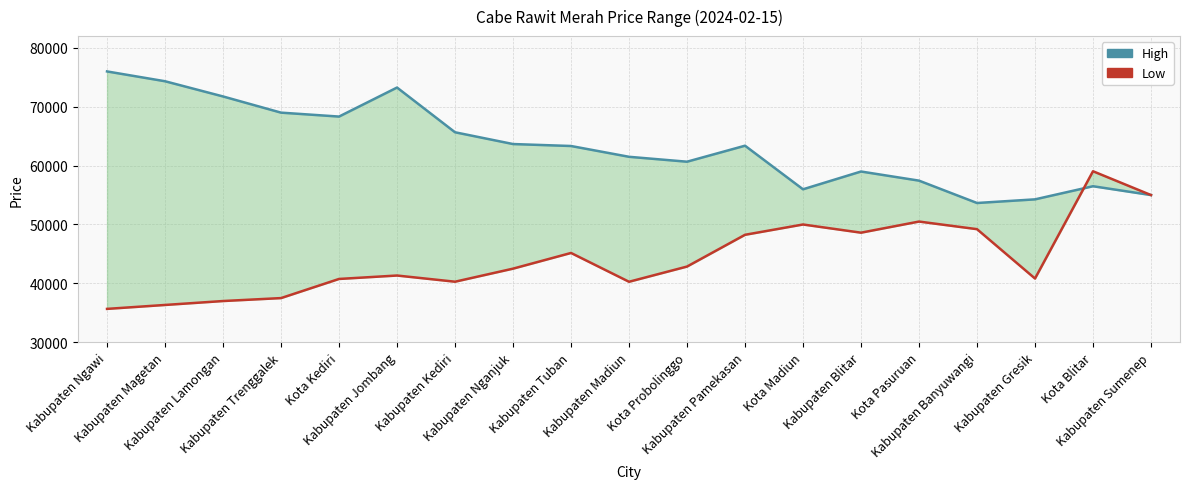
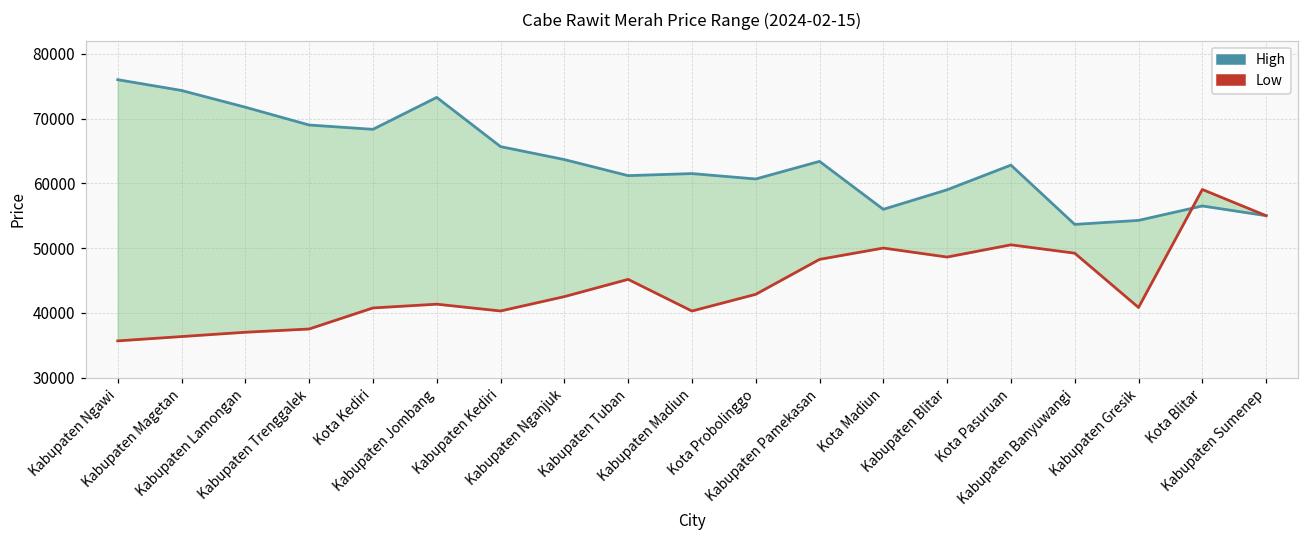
High, Kabupaten Tuban: 63000 -> 61000
High, Kota Pasuruan: 57000 -> 63000
